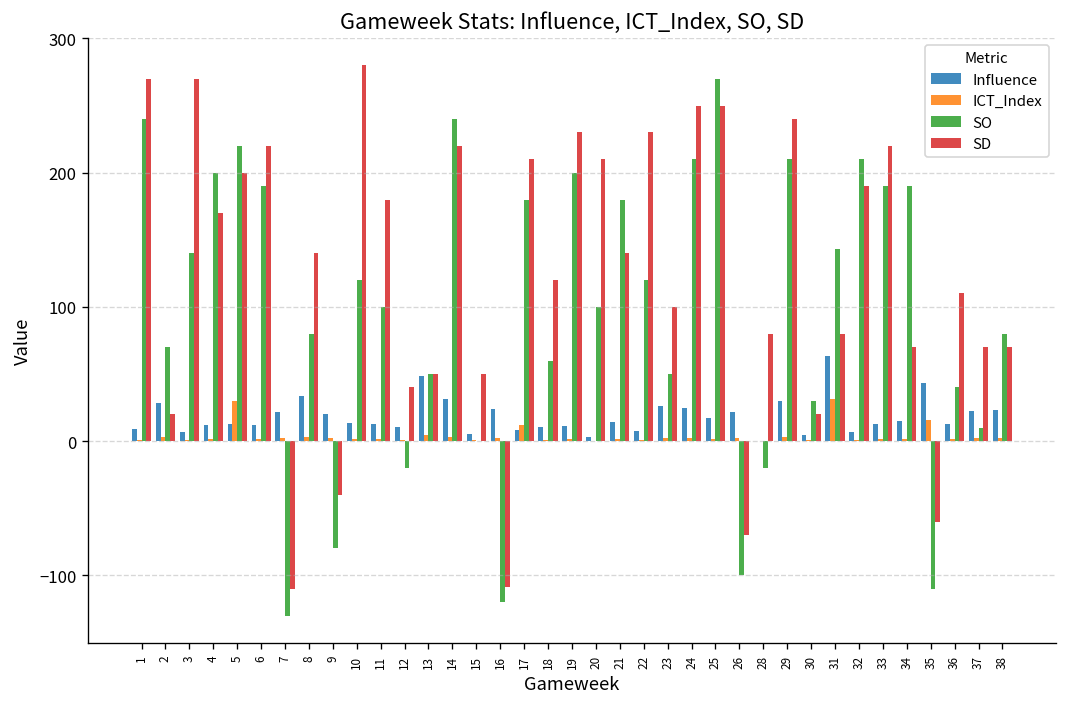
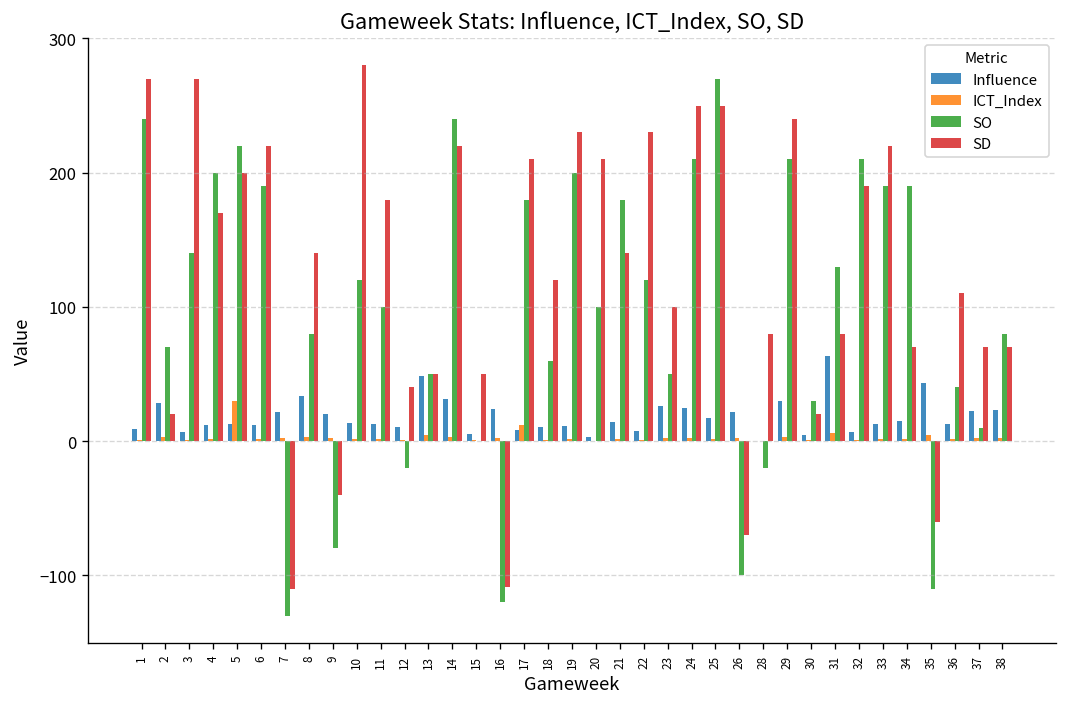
ICT_Index, 31: 31 -> 6
SO, 31: 143 -> 130
ICT_Index, 35: 16 -> 4
